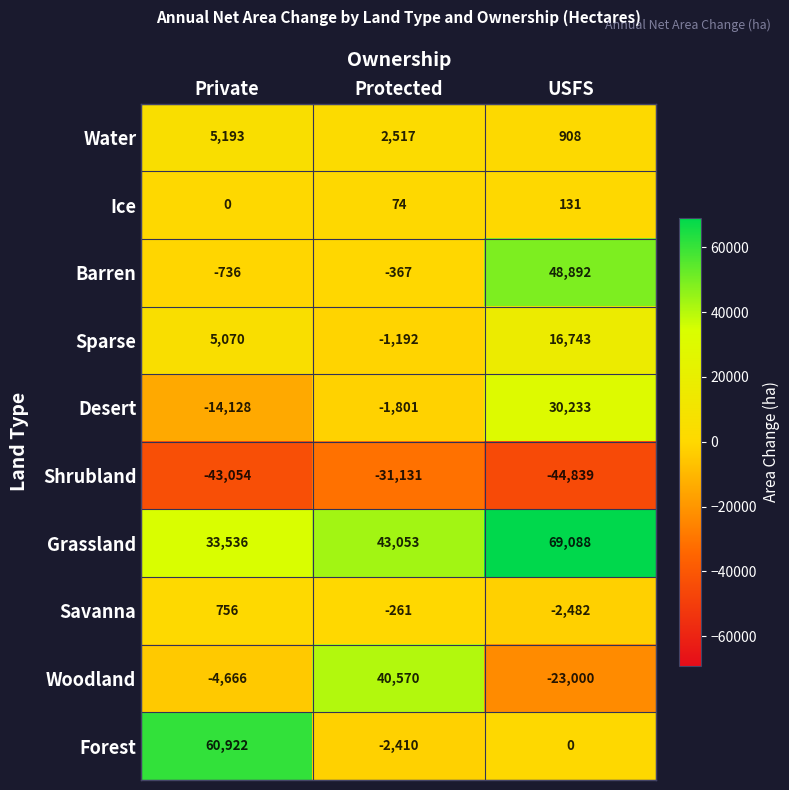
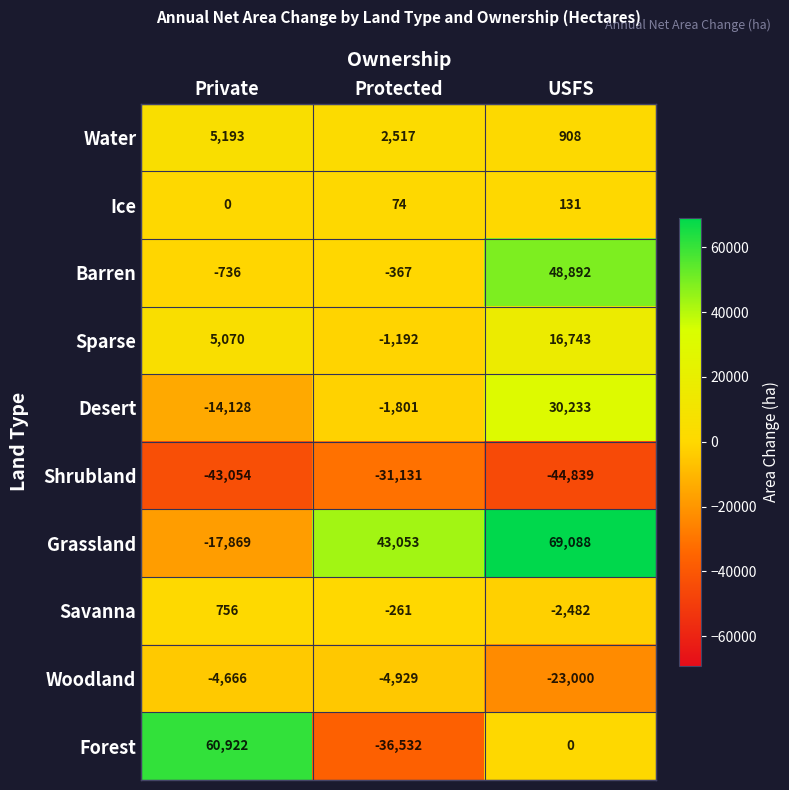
Grassland, Private: 33,536 -> -17,869
Woodland, Protected: 40,570 -> -4,929
Forest, Protected: -2,410 -> -36,532
